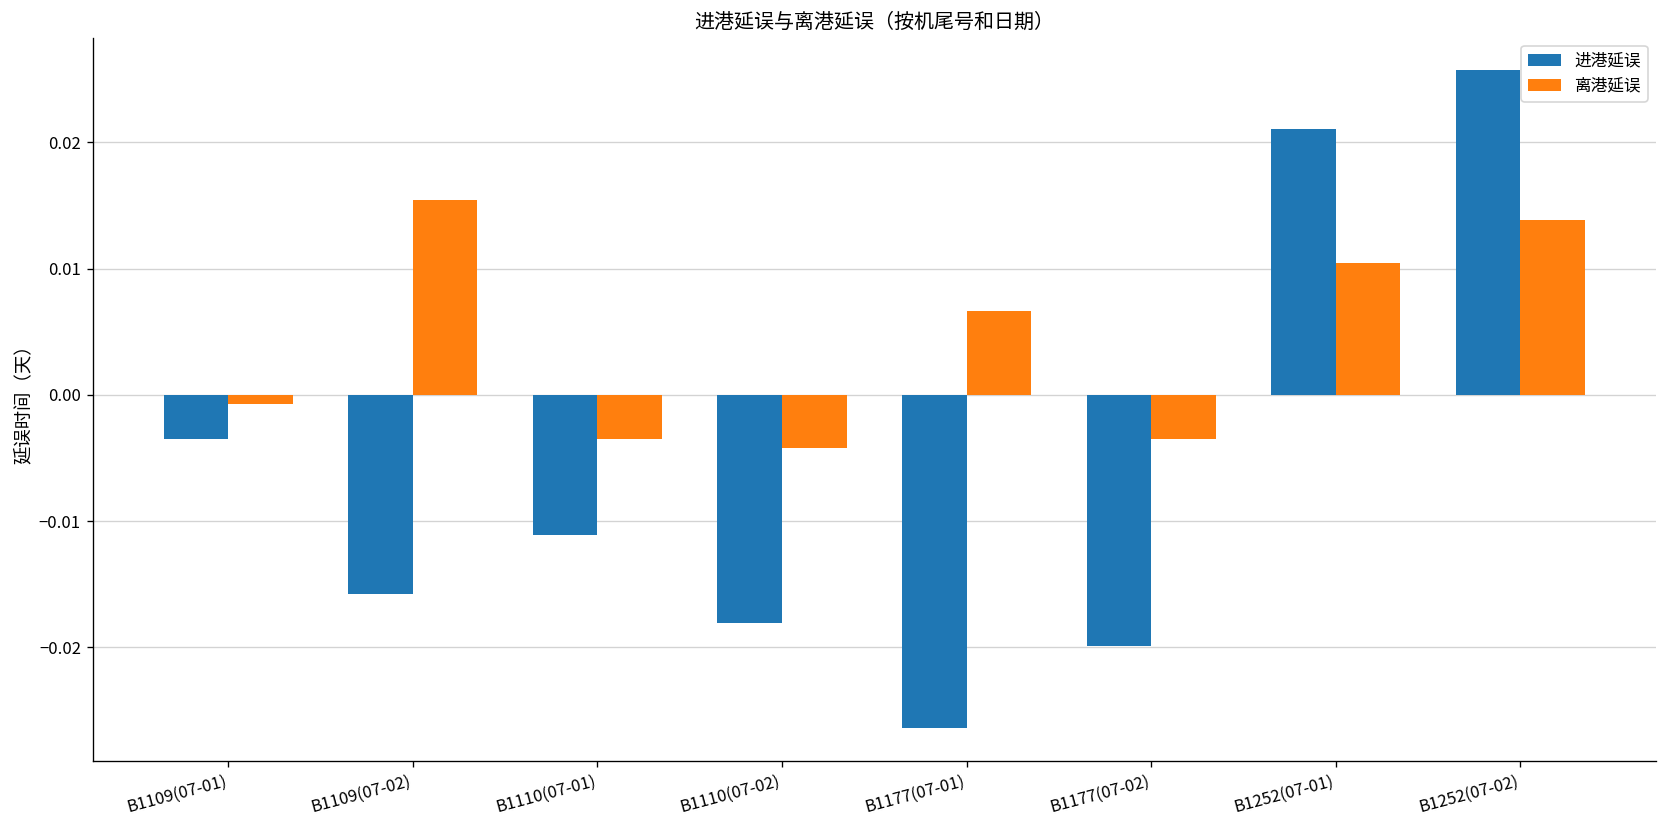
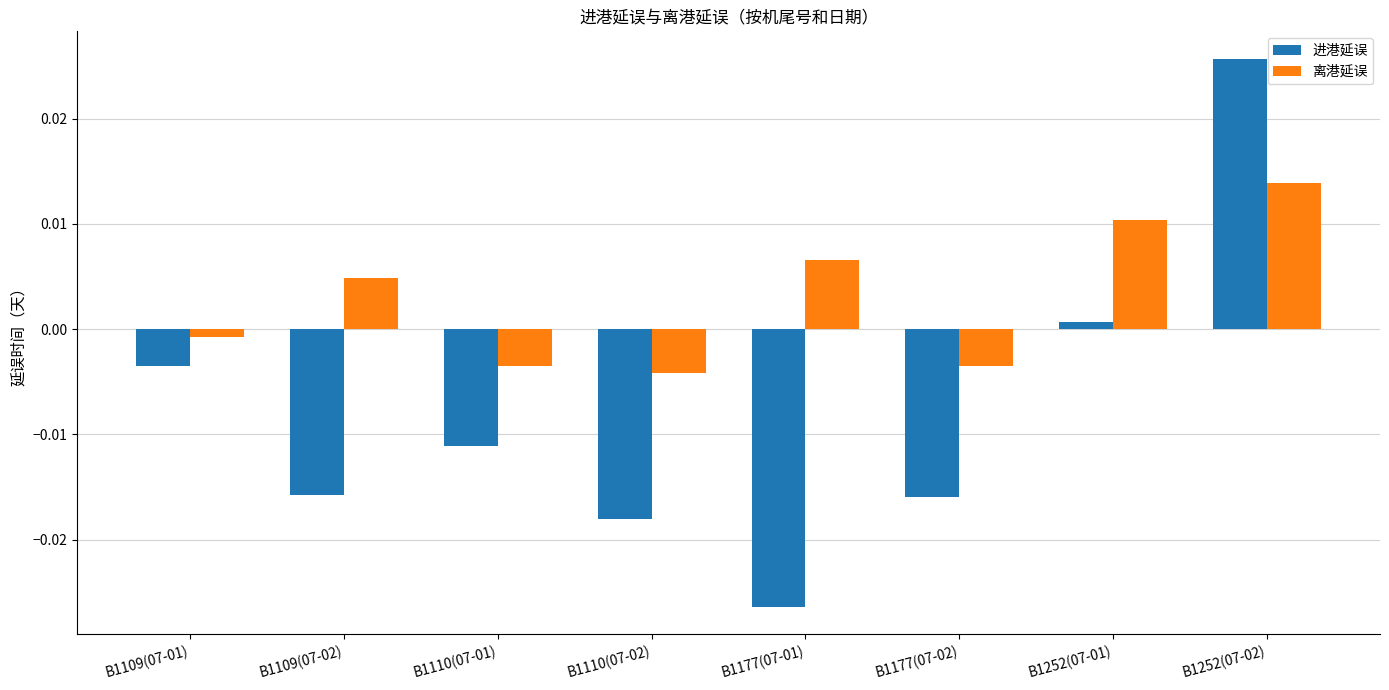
离港延误, B1109(07-02): 0.0155 -> 0.0049
进港延误, B1177(07-02): -0.0199 -> -0.0160
进港延误, B1252(07-01): 0.0211 -> 0.0007
